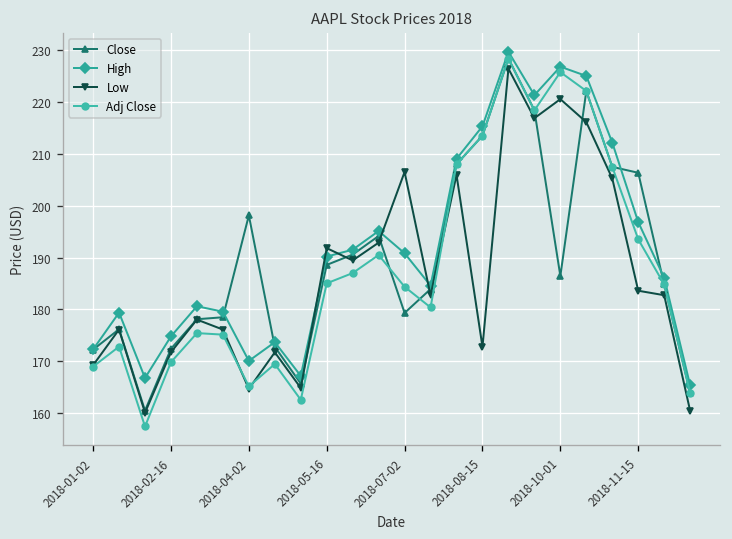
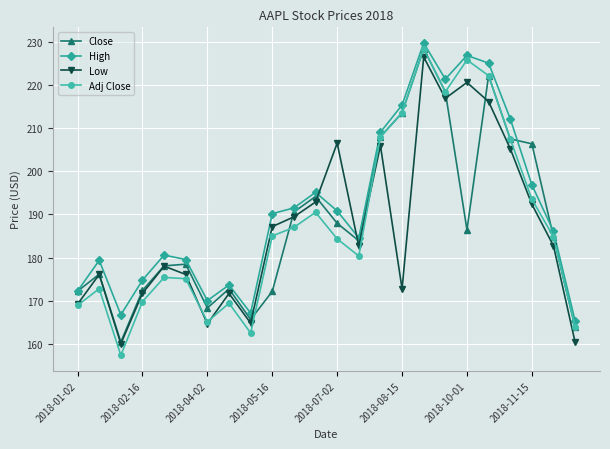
Close, 2018-04-02: 198 -> 168
Close, 2018-05-16: 189 -> 172
Low, 2018-05-16: 192 -> 187
Close, 2018-07-02: 179 -> 188
Low, 2018-11-15: 184 -> 192
